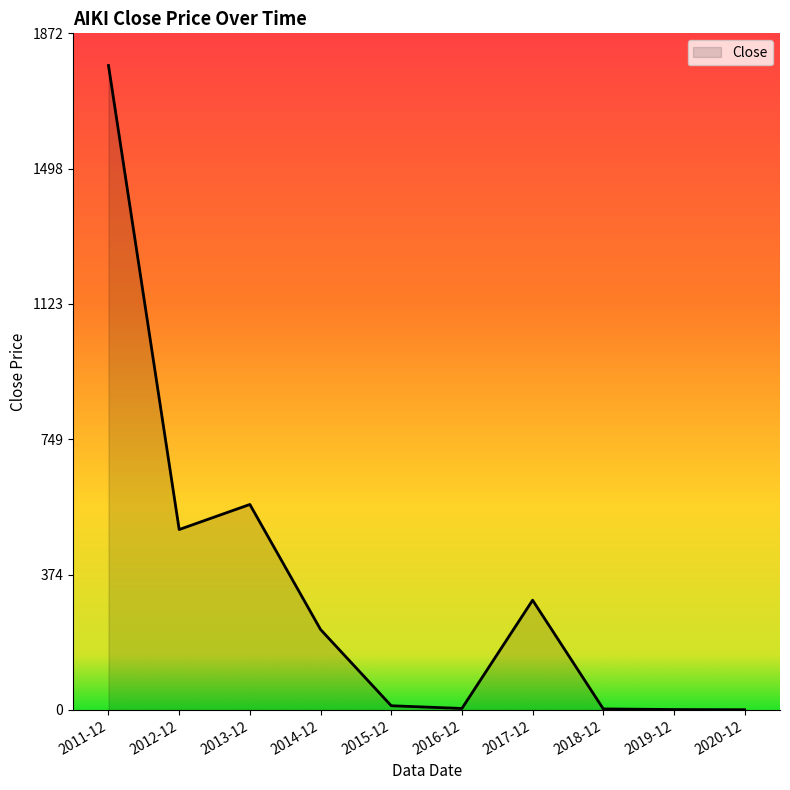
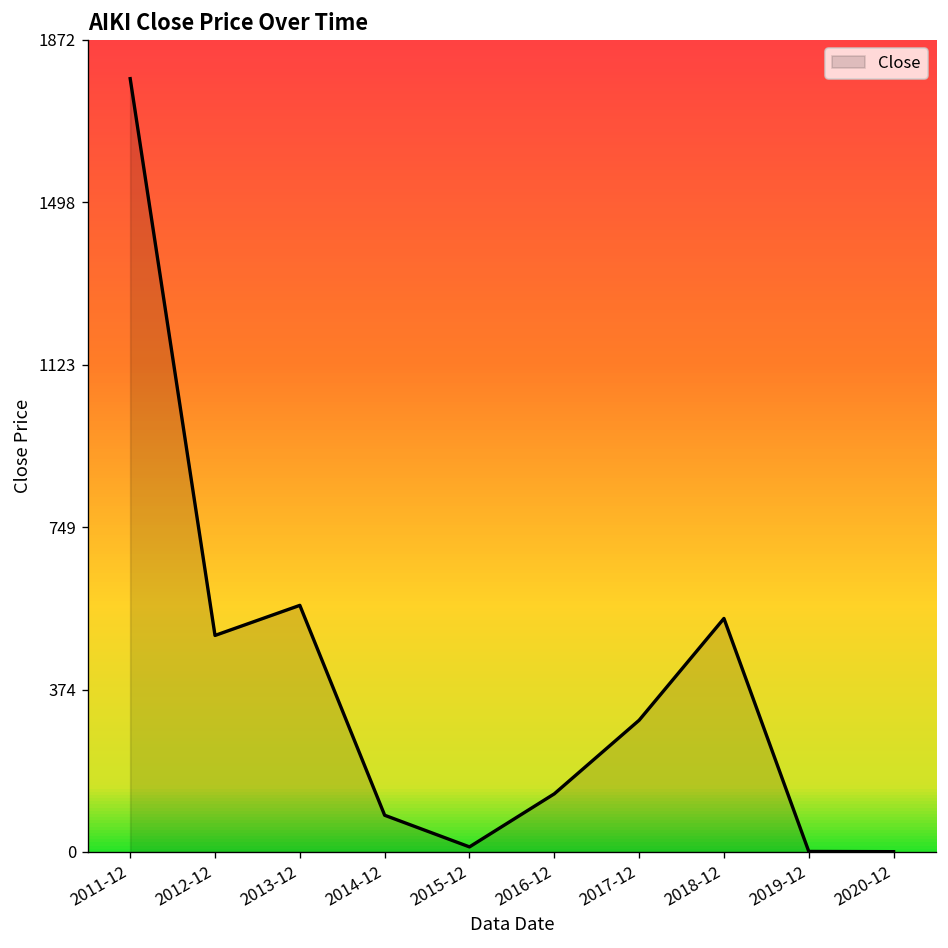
2014-12: 220 -> 80
2016-12: 0 -> 130
2018-12: 0 -> 540
